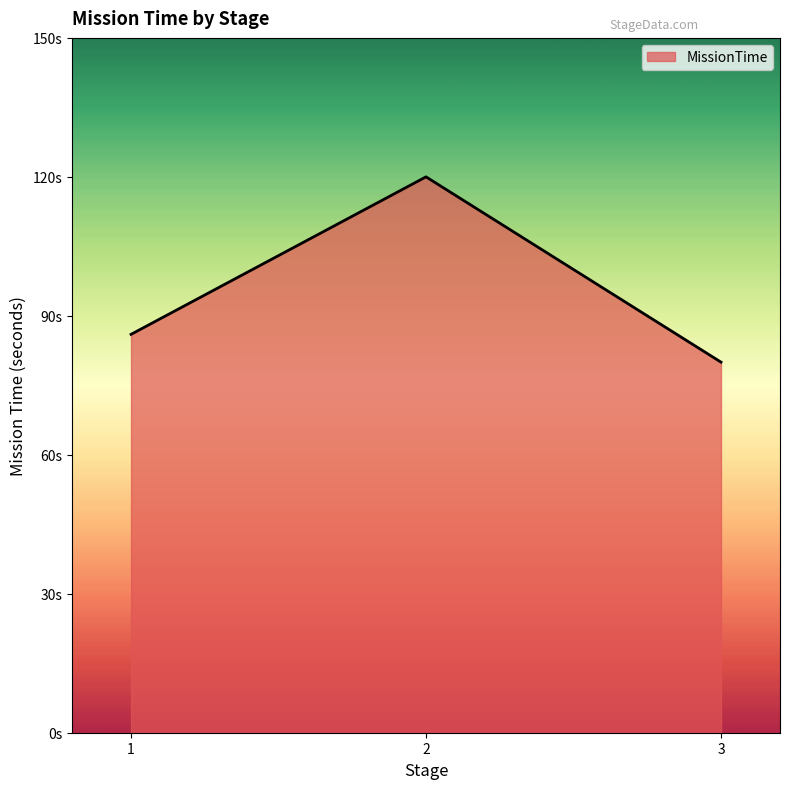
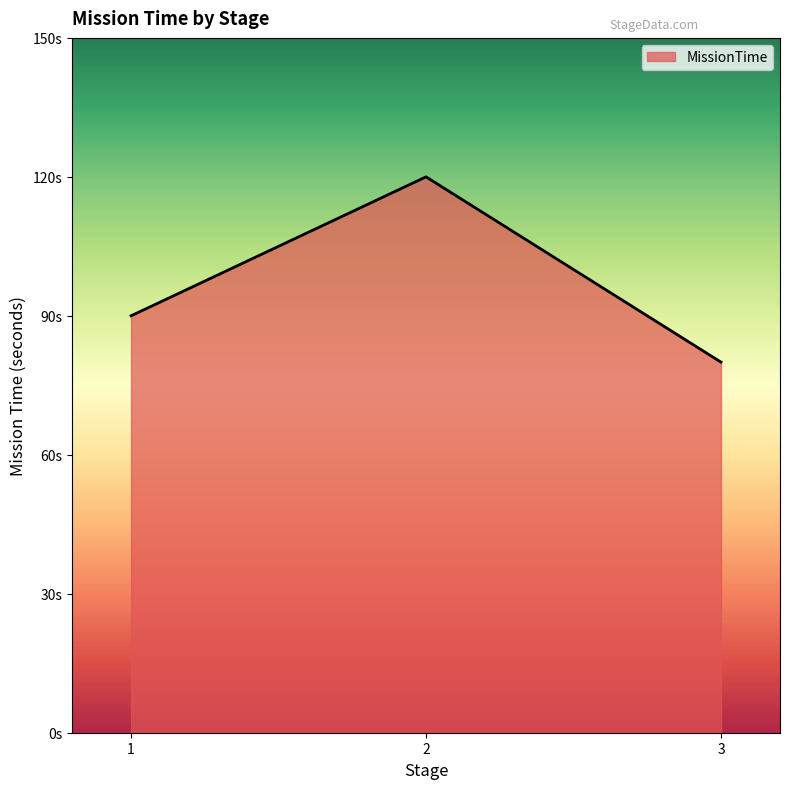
1: 86s -> 90s
